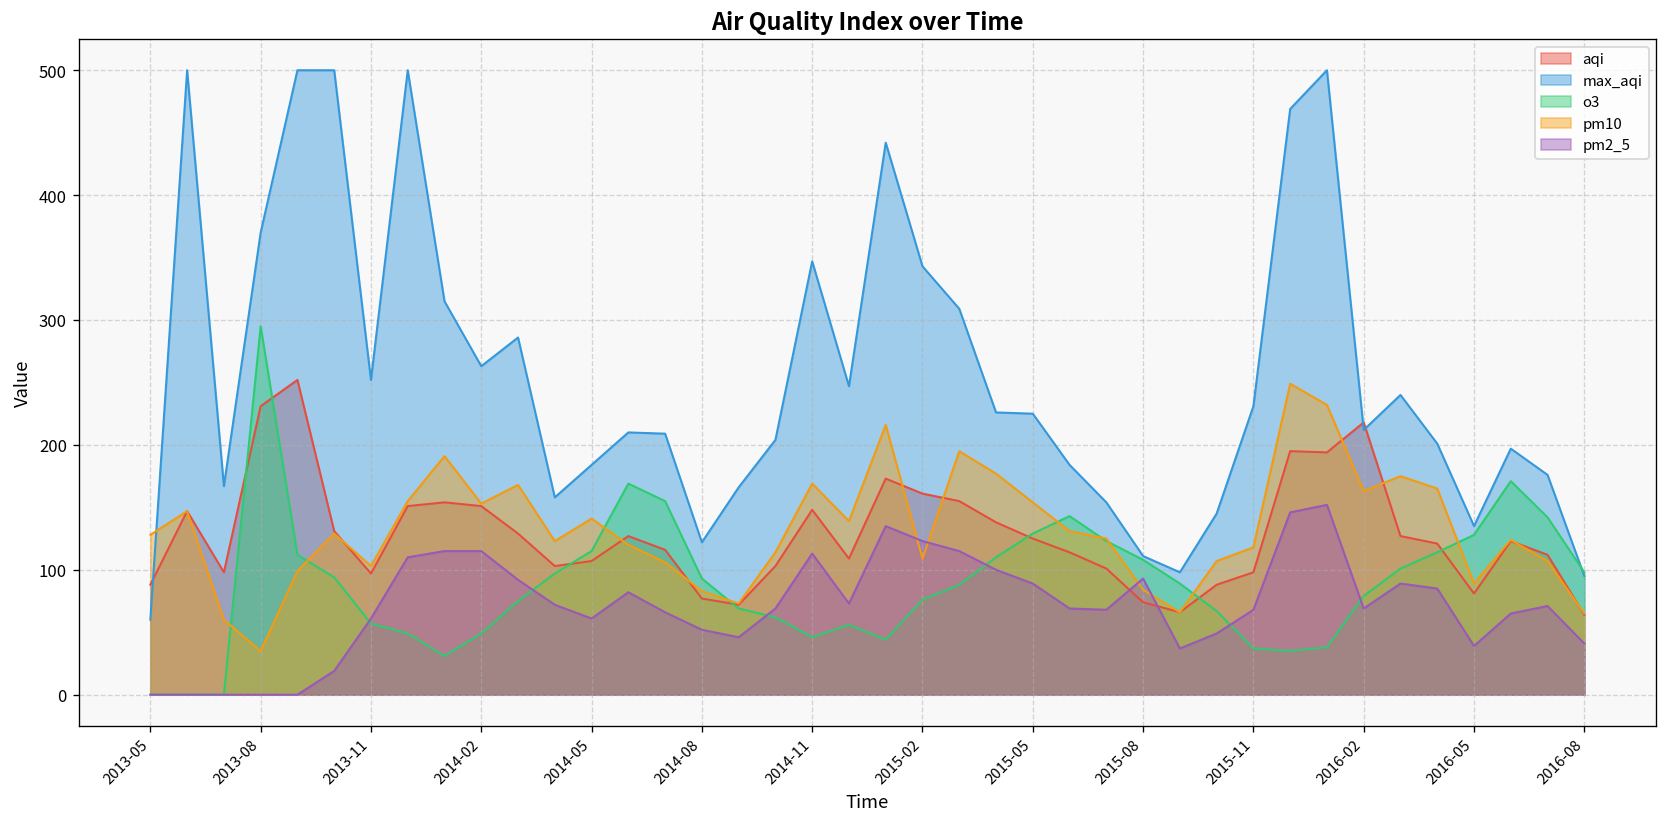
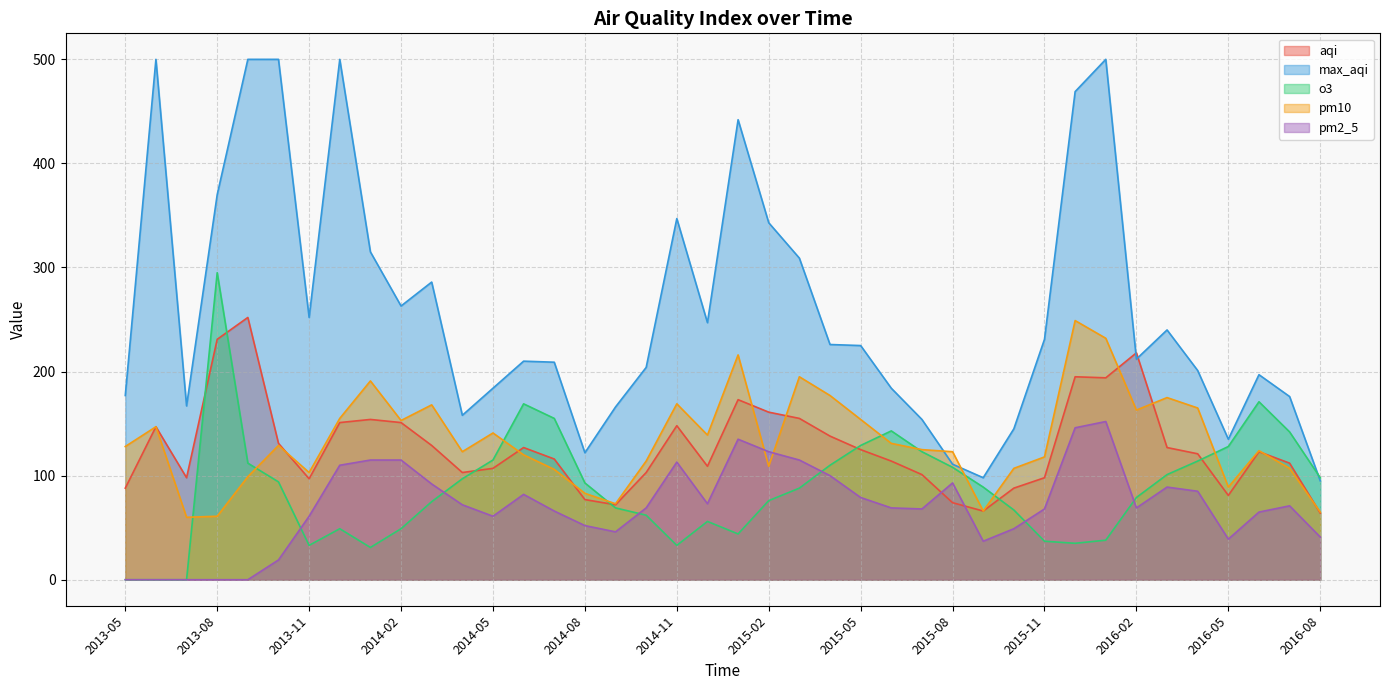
max_aqi, 2013-05: 60 -> 177
pm10, 2013-08: 35 -> 61
o3, 2013-11: 57 -> 33
o3, 2014-11: 46 -> 33
pm2_5, 2015-05: 89 -> 79
pm10, 2015-08: 84 -> 123
